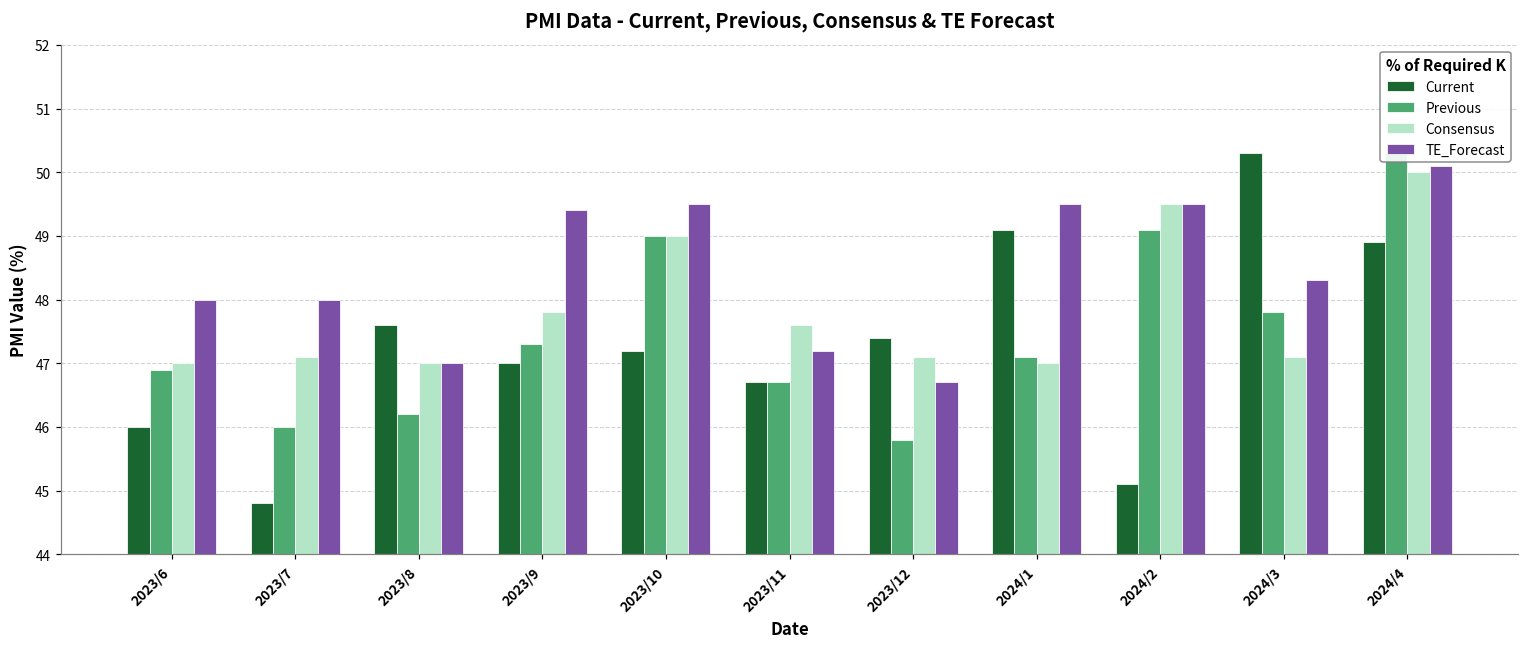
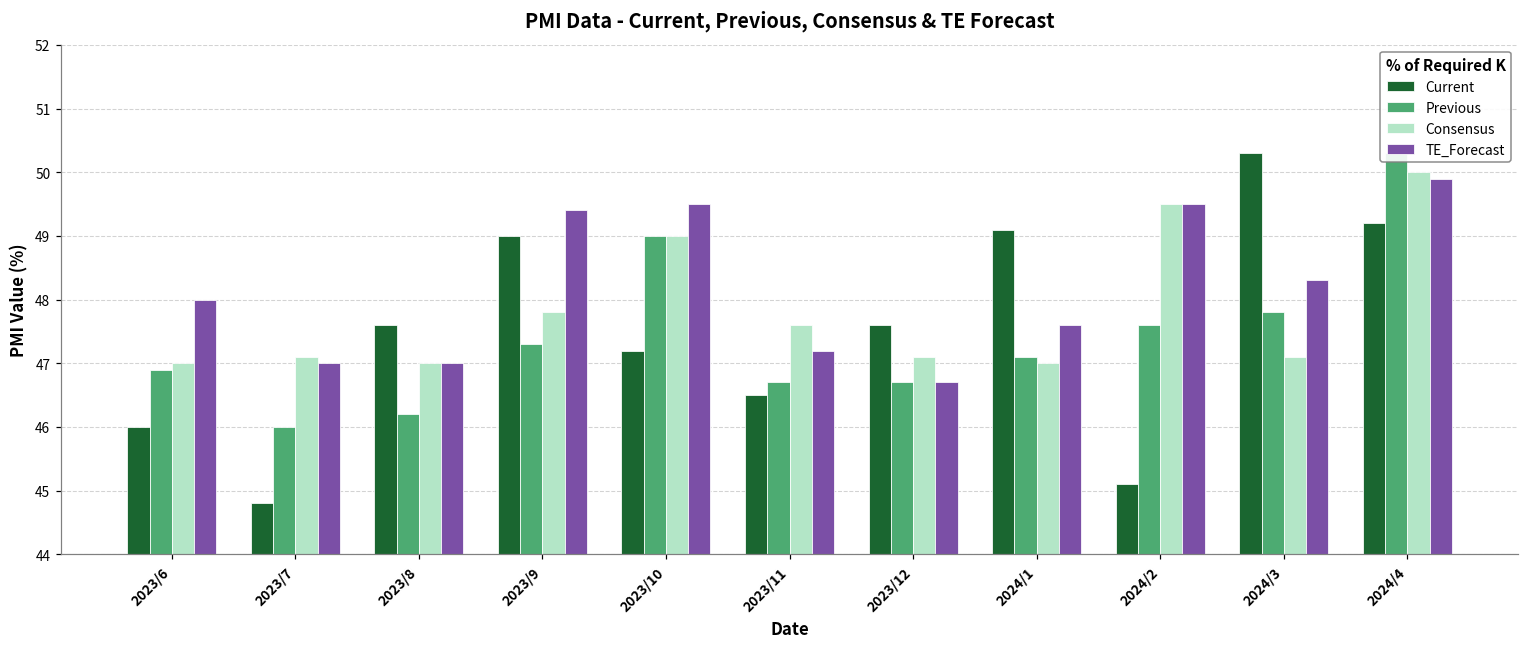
TE_Forecast, 2023/7: 48 -> 47
Current, 2023/9: 47 -> 49
Current, 2023/11: 46.7 -> 46.5
Current, 2023/12: 47.4 -> 47.6
Previous, 2023/12: 45.8 -> 46.7
TE_Forecast, 2024/1: 49.5 -> 47.6
Previous, 2024/2: 49.1 -> 47.6
Current, 2024/4: 48.9 -> 49.2
TE_Forecast, 2024/4: 50.1 -> 49.9
